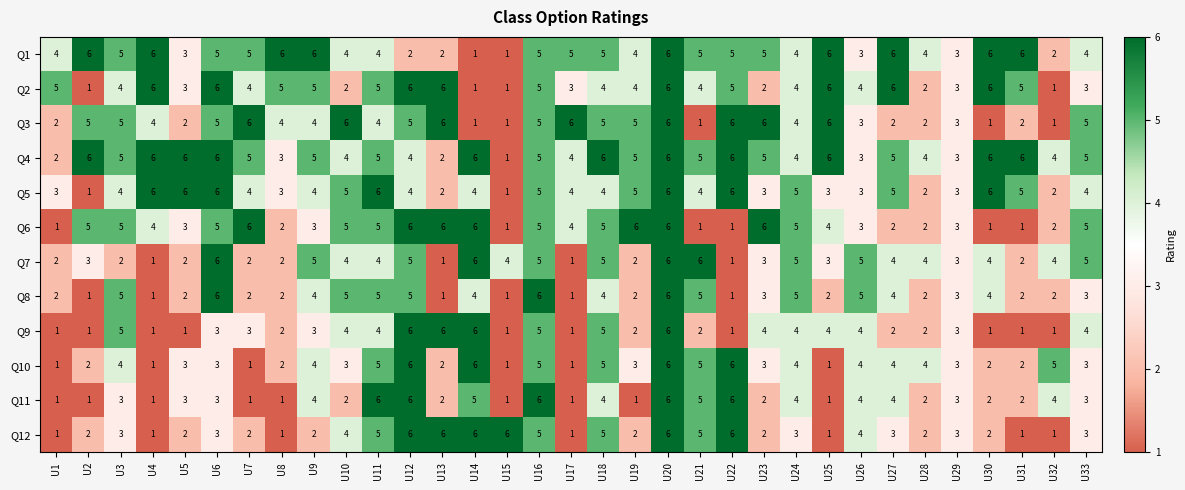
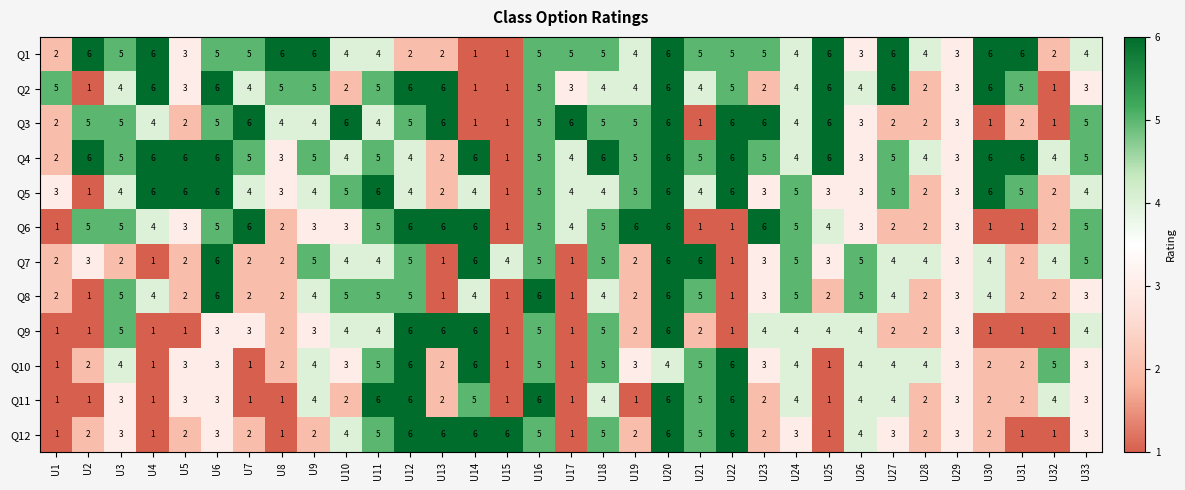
Q1, U1: 4 -> 2
Q6, U10: 5 -> 3
Q8, U4: 1 -> 4
Q10, U20: 6 -> 4
